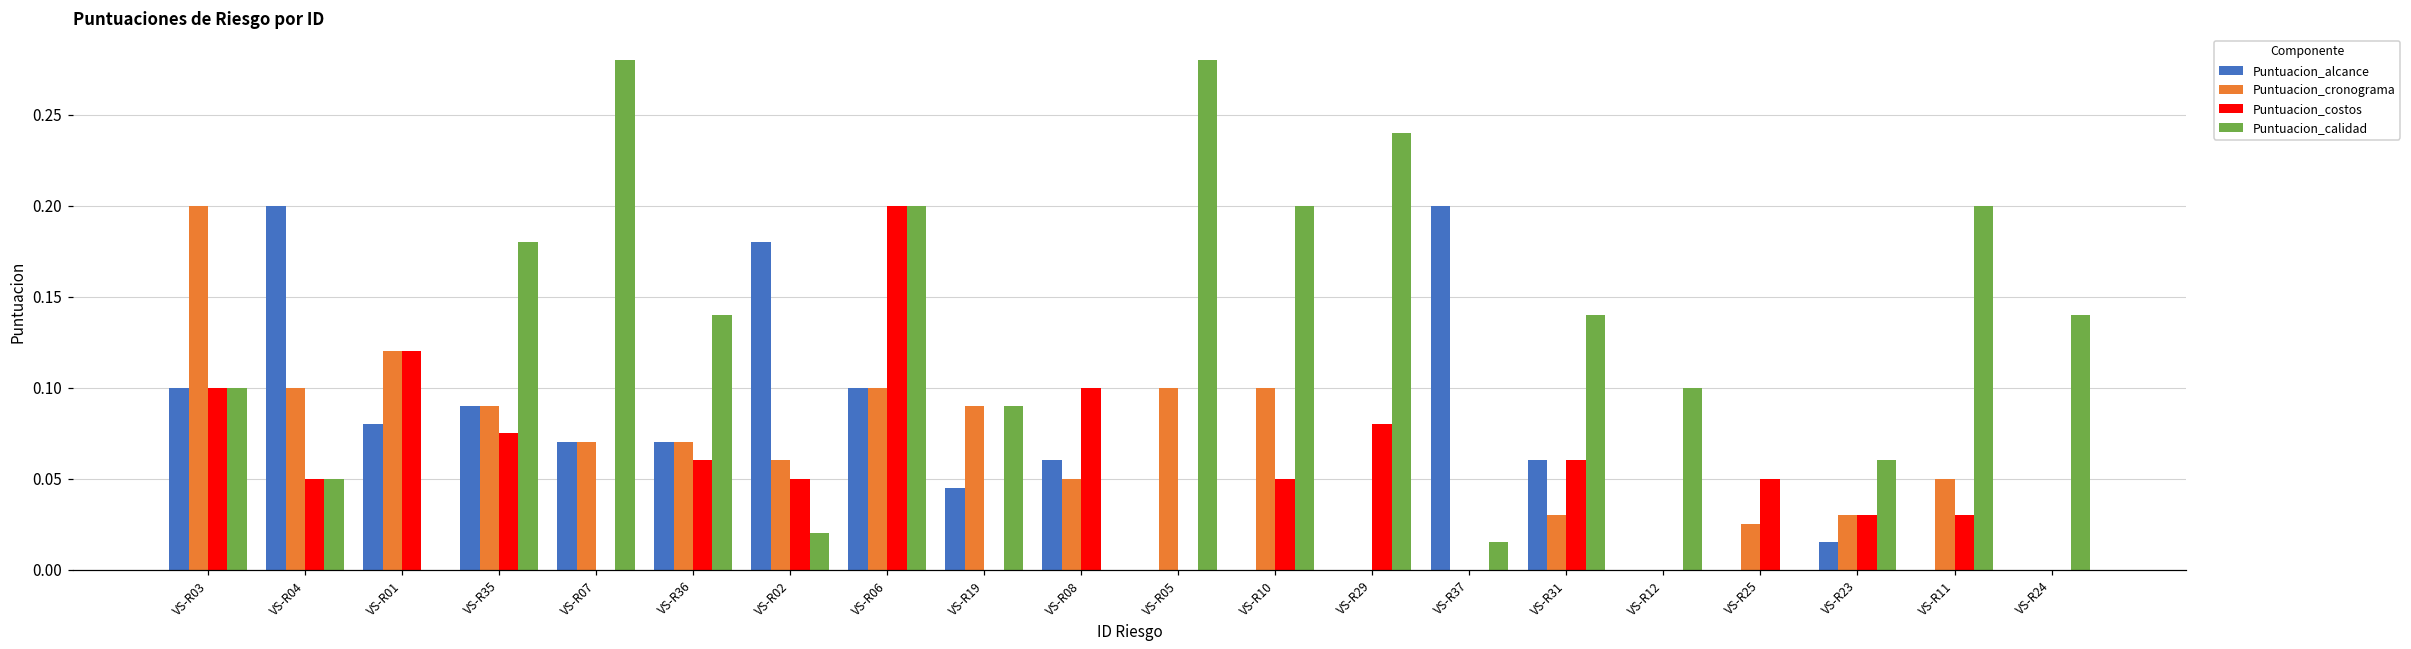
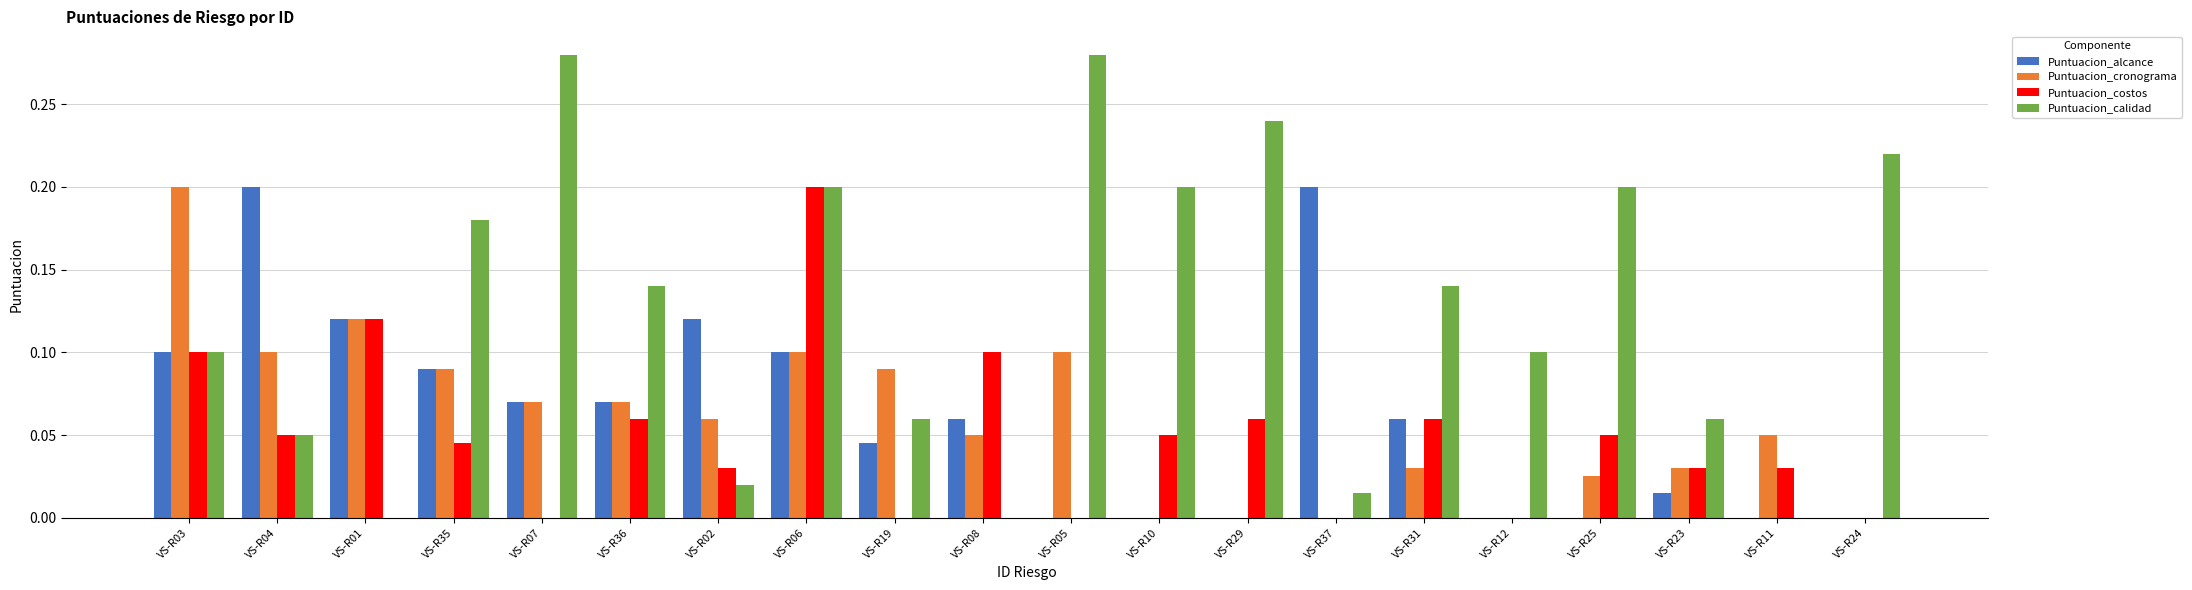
Puntuacion_alcance, VS-R01: 0.08 -> 0.12
Puntuacion_costos, VS-R35: 0.075 -> 0.045
Puntuacion_alcance, VS-R02: 0.18 -> 0.12
Puntuacion_costos, VS-R02: 0.05 -> 0.03
Puntuacion_calidad, VS-R19: 0.09 -> 0.06
Puntuacion_cronograma, VS-R10: 0.1 -> 0.0
Puntuacion_costos, VS-R29: 0.08 -> 0.06
Puntuacion_calidad, VS-R25: 0.0 -> 0.2
Puntuacion_calidad, VS-R11: 0.2 -> 0.0
Puntuacion_calidad, VS-R24: 0.14 -> 0.22
